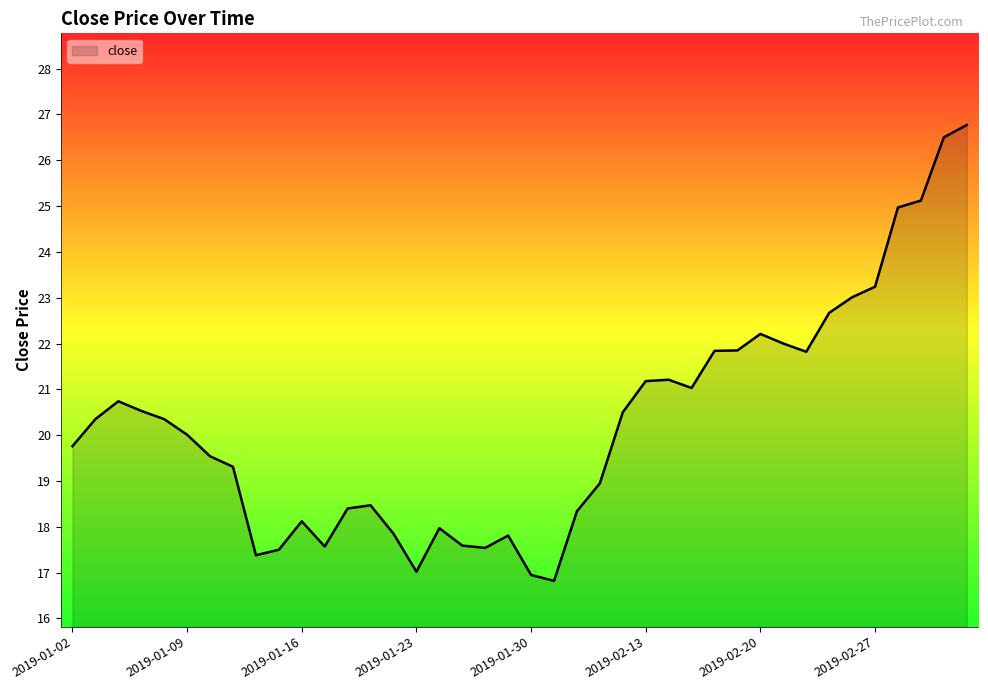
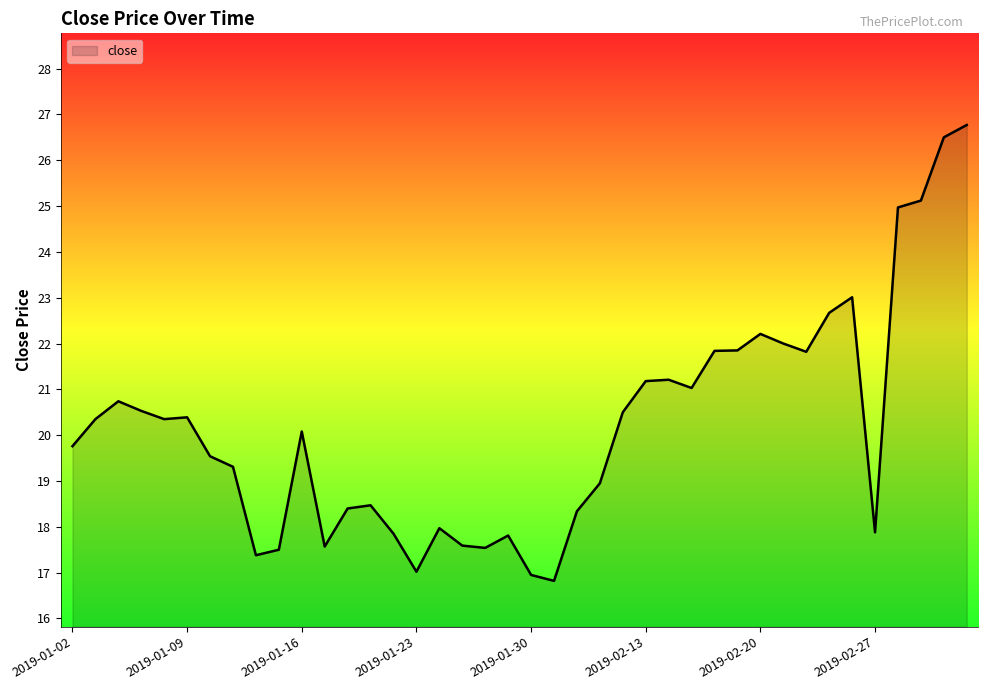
2019-01-09: 20.0 -> 20.4
2019-01-16: 18.1 -> 20.1
2019-02-27: 23.2 -> 17.9
